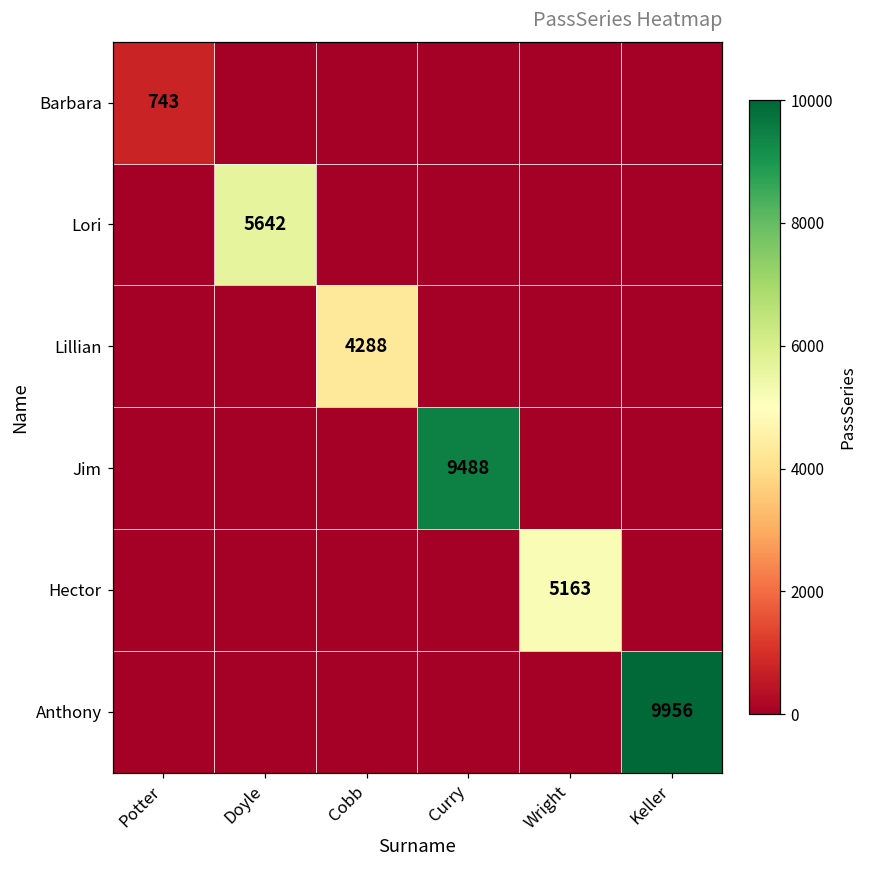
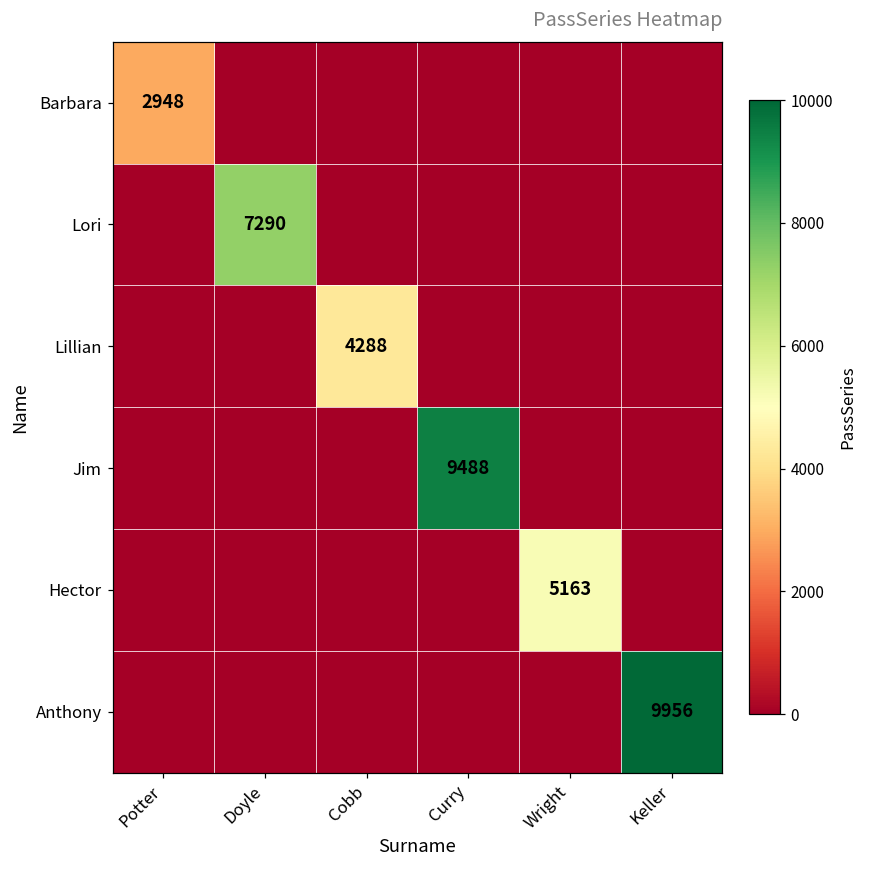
Barbara, Potter: 743 -> 2948
Lori, Doyle: 5642 -> 7290
